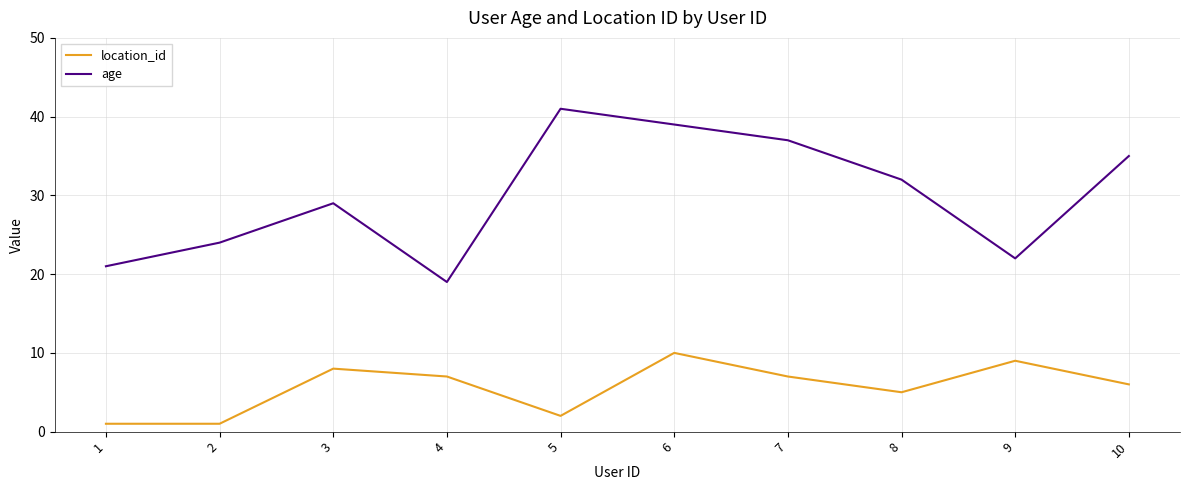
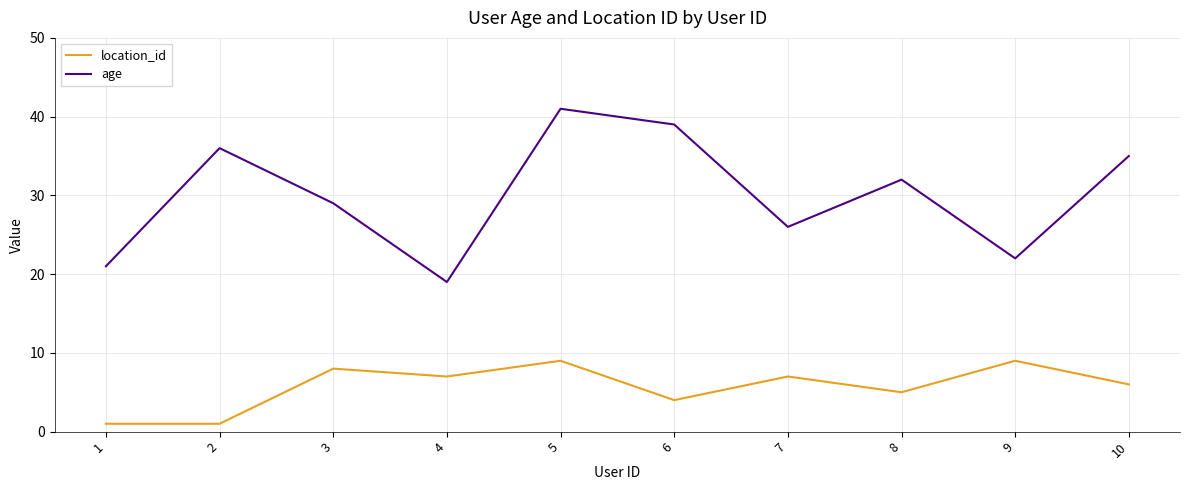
age, 2: 24 -> 36
location_id, 5: 2 -> 9
location_id, 6: 10 -> 4
age, 7: 37 -> 26
